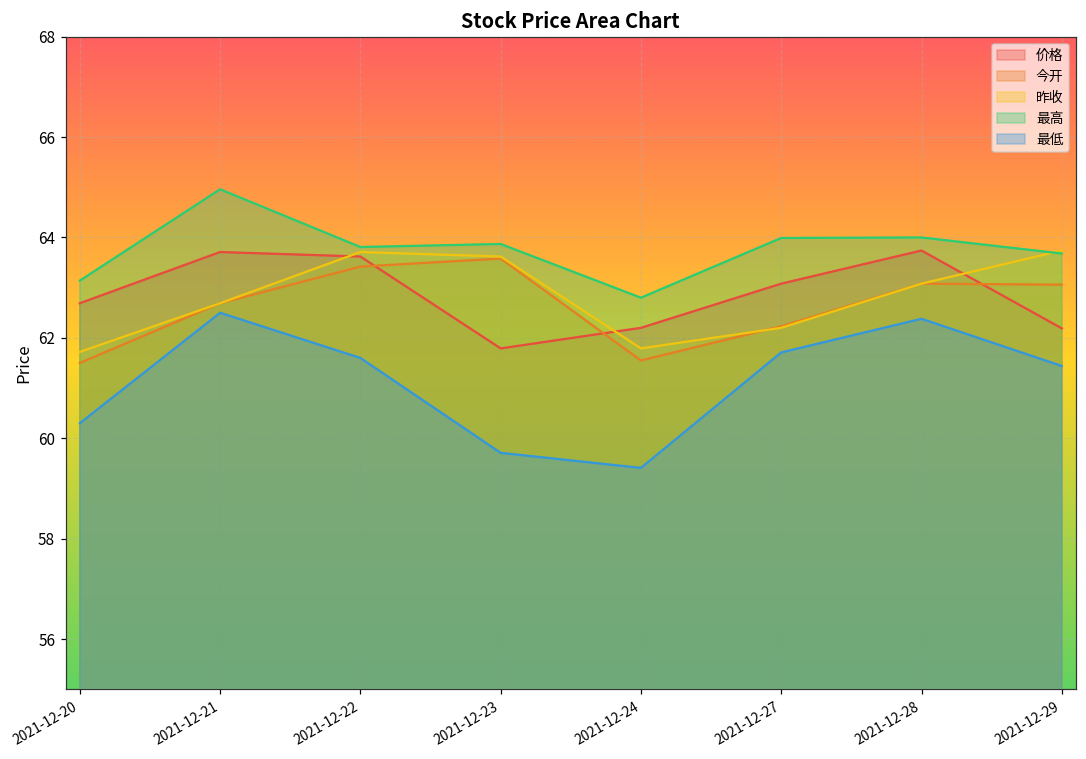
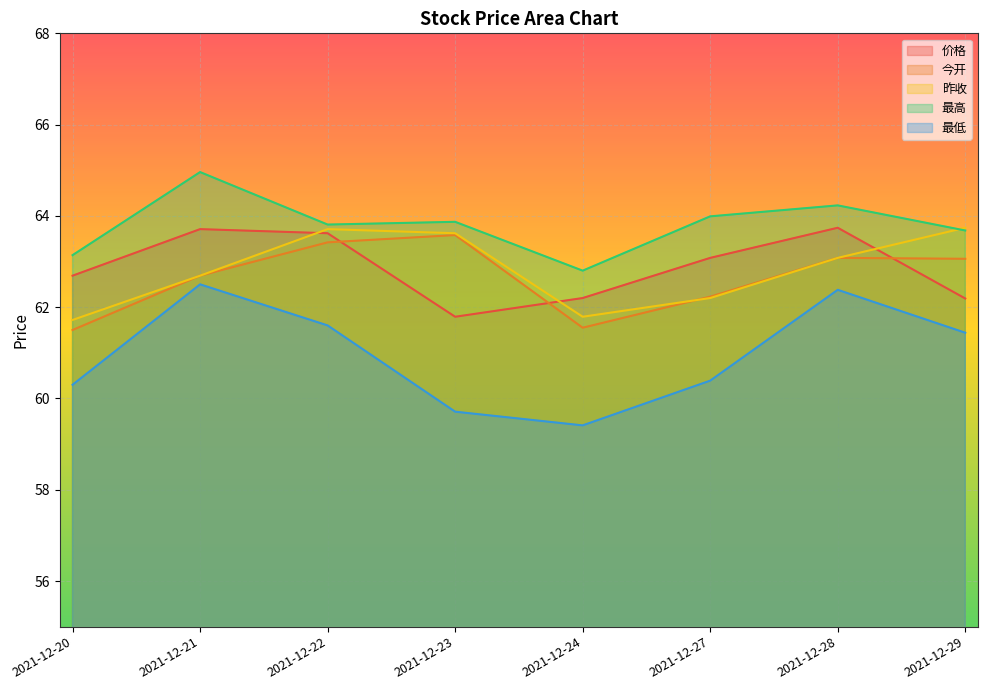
最低, 2021-12-27: 61.7 -> 60.4
最高, 2021-12-28: 64.0 -> 64.2
